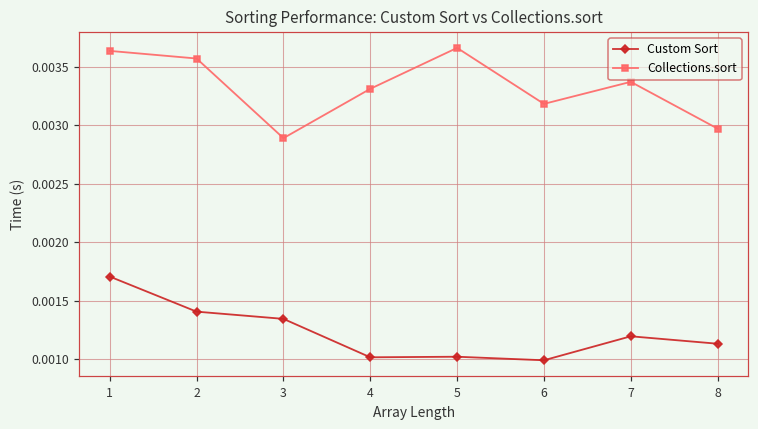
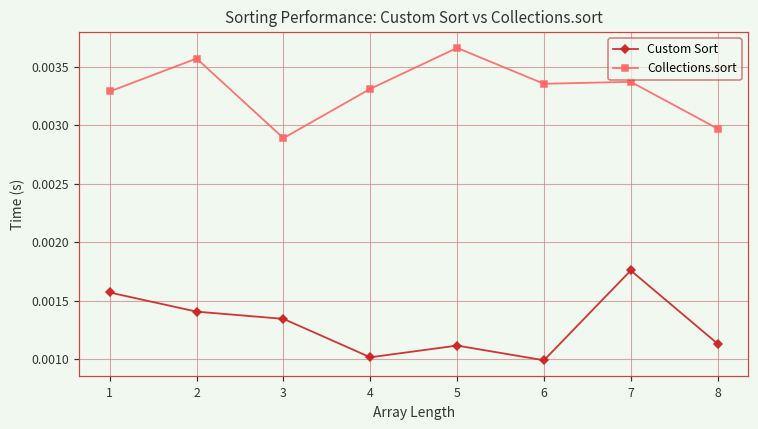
Custom Sort, 1: 0.00171 -> 0.00157
Collections.sort, 1: 0.00364 -> 0.00329
Custom Sort, 5: 0.00102 -> 0.00112
Collections.sort, 6: 0.00318 -> 0.00336
Custom Sort, 7: 0.00120 -> 0.00176
